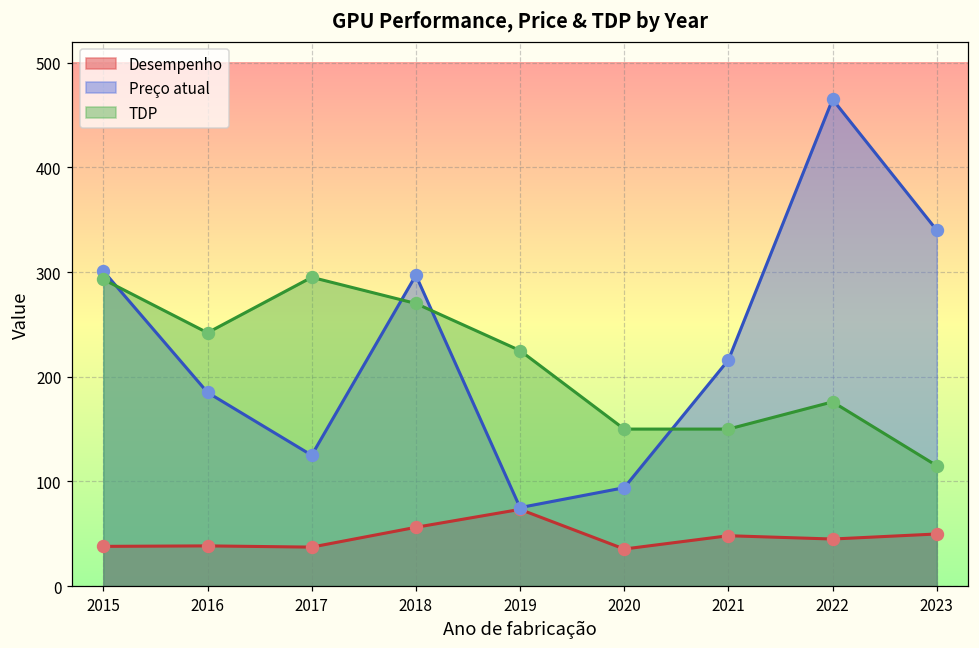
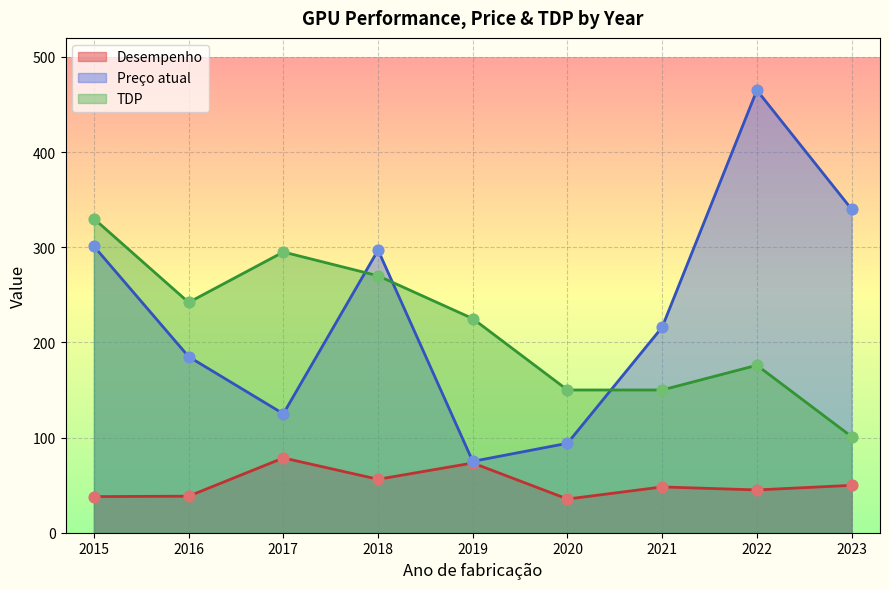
TDP, 2015: 290 -> 330
Desempenho, 2017: 40 -> 80
TDP, 2023: 120 -> 100
